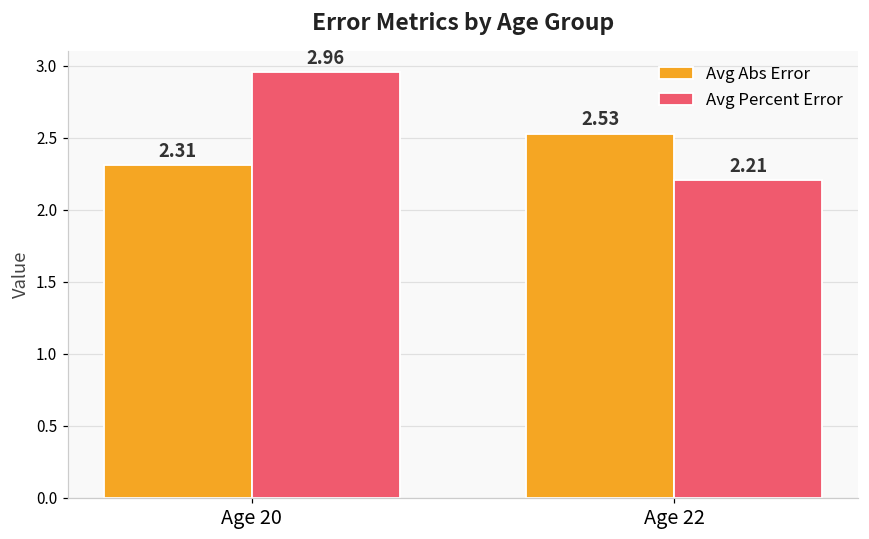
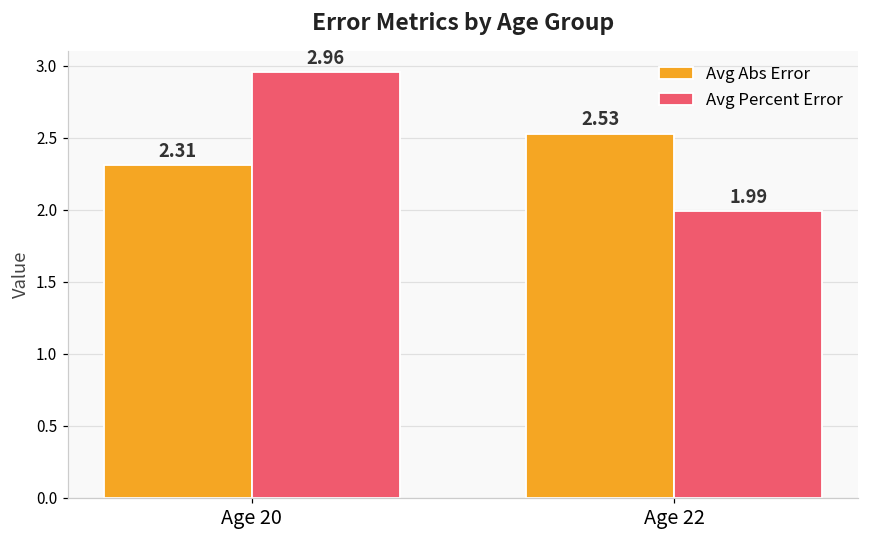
Avg Percent Error, Age 22: 2.21 -> 1.99
